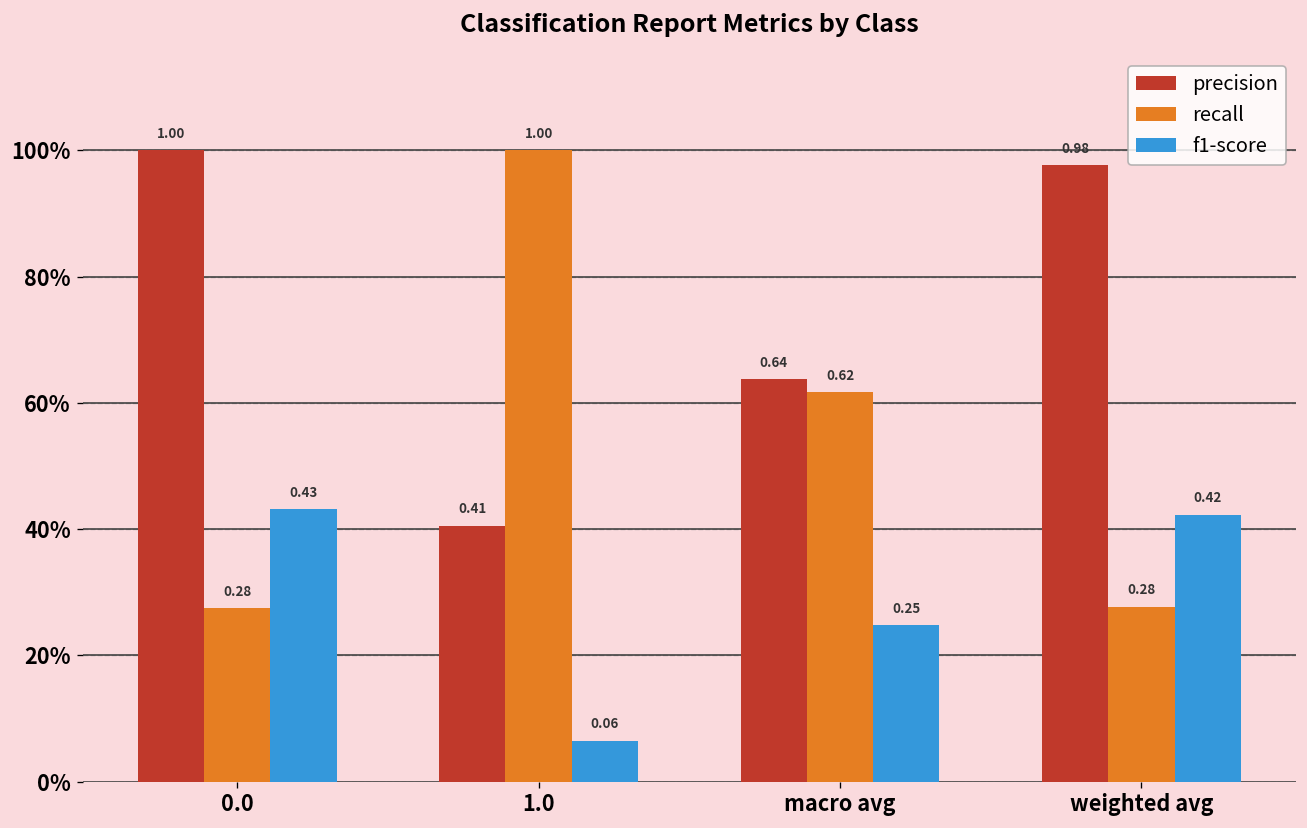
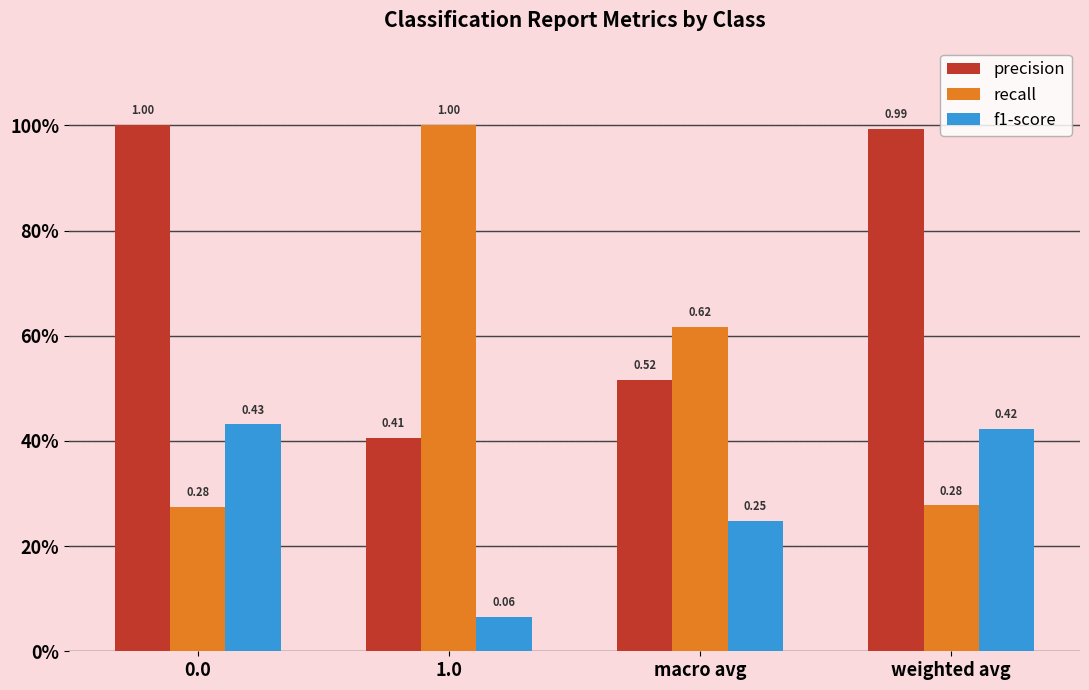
precision, macro avg: 0.64 -> 0.52
precision, weighted avg: 0.98 -> 0.99
